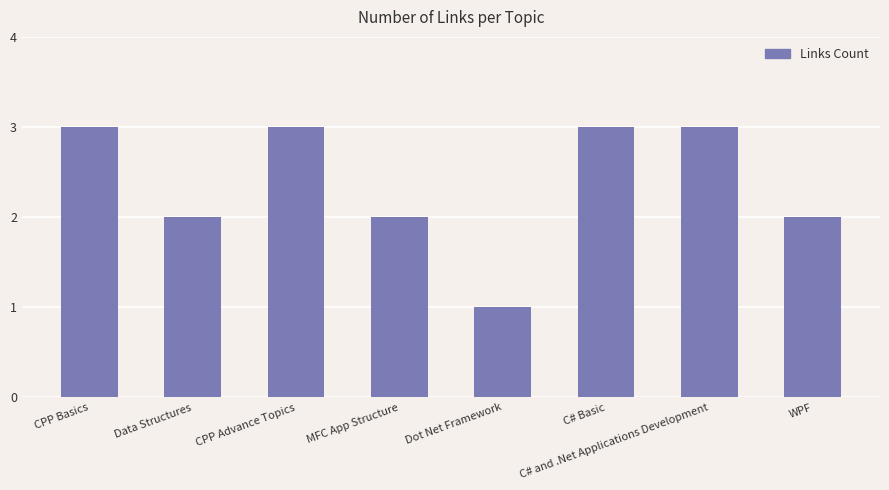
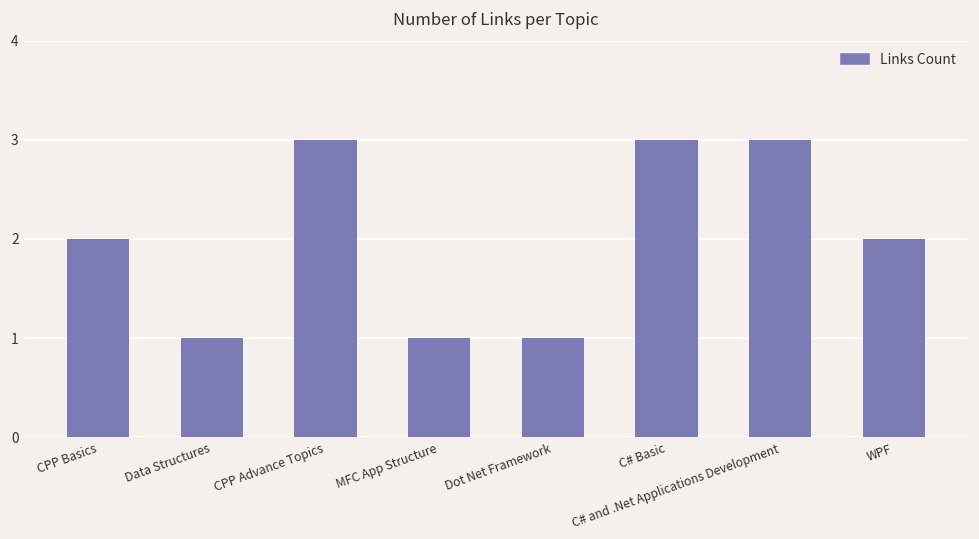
CPP Basics: 3 -> 2
Data Structures: 2 -> 1
MFC App Structure: 2 -> 1
